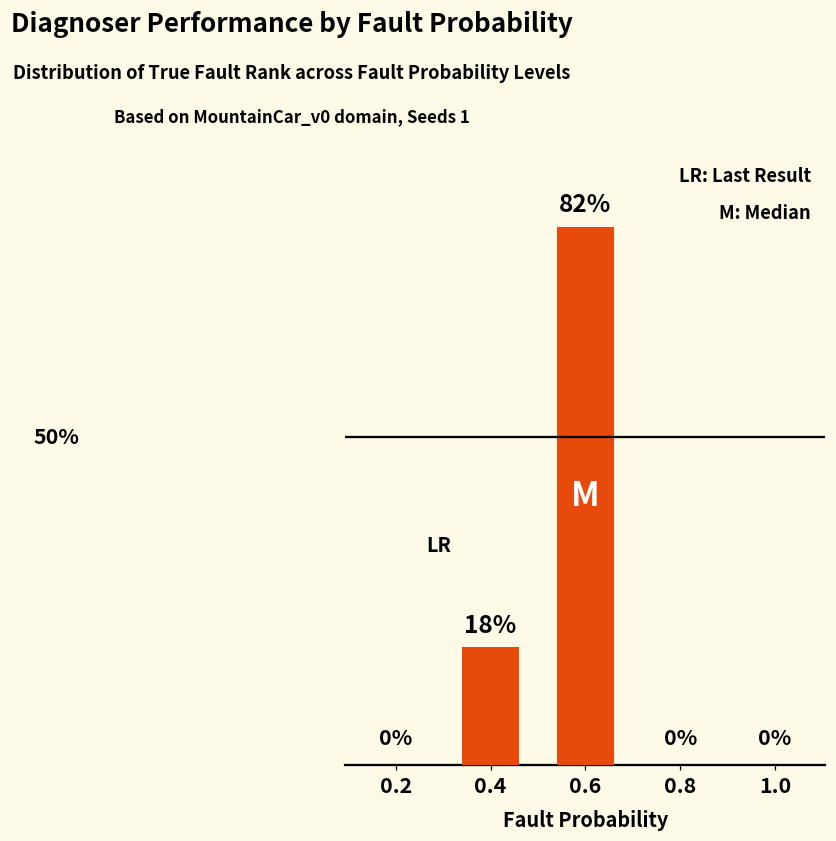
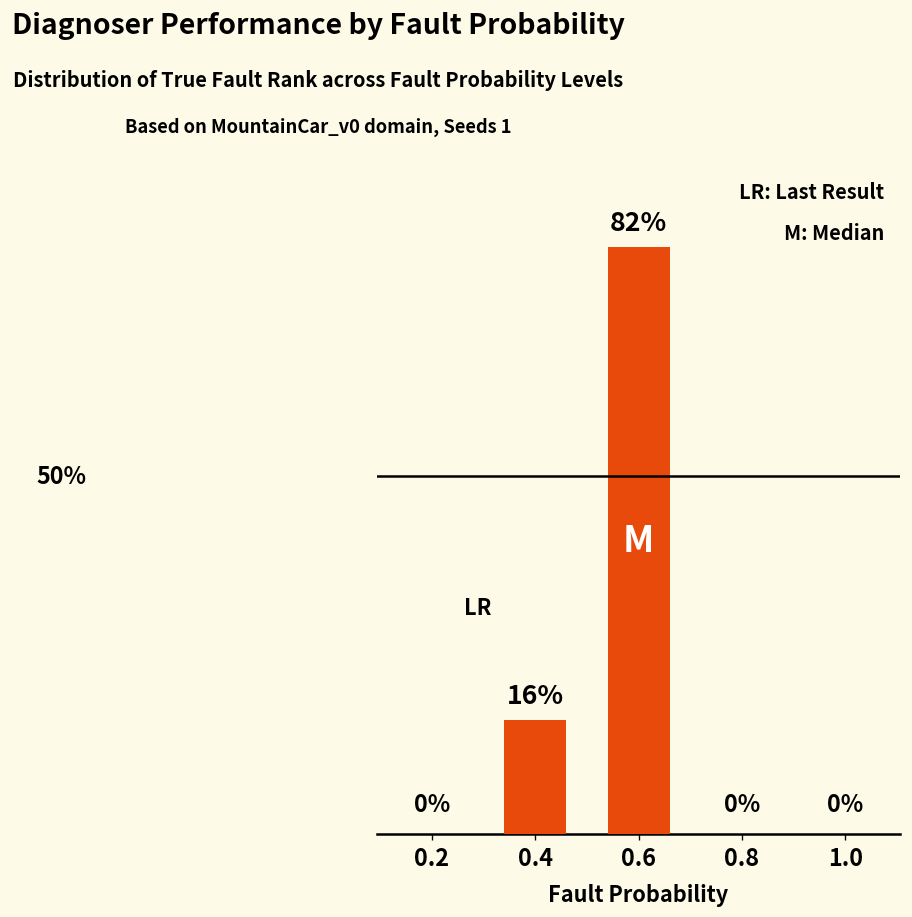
0.4: 18% -> 16%
